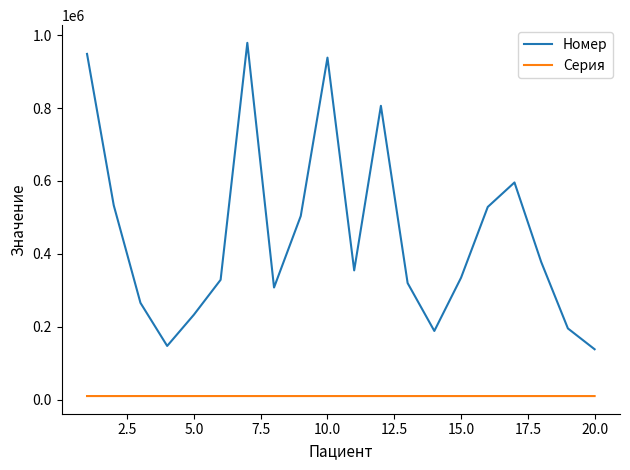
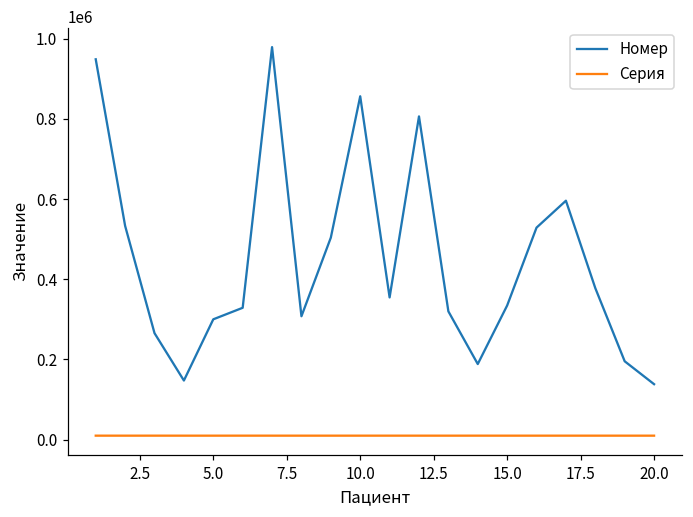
Номер, 5.0: 230000 -> 300000
Номер, 10.0: 940000 -> 860000
